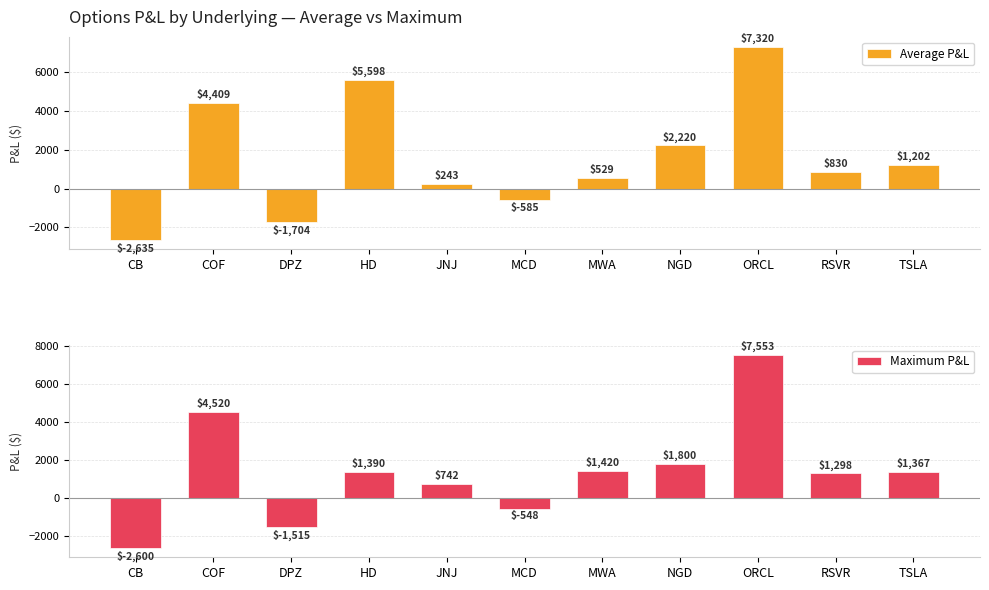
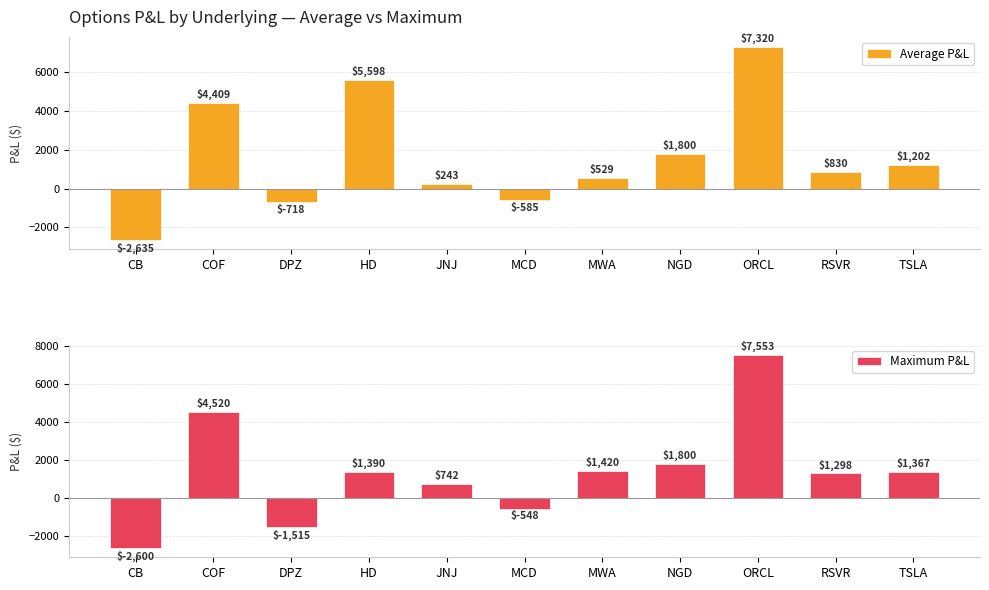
Options P&L by Underlying — Average vs Maximum, DPZ: $-1,704 -> $-718
Options P&L by Underlying — Average vs Maximum, NGD: $2,220 -> $1,800
